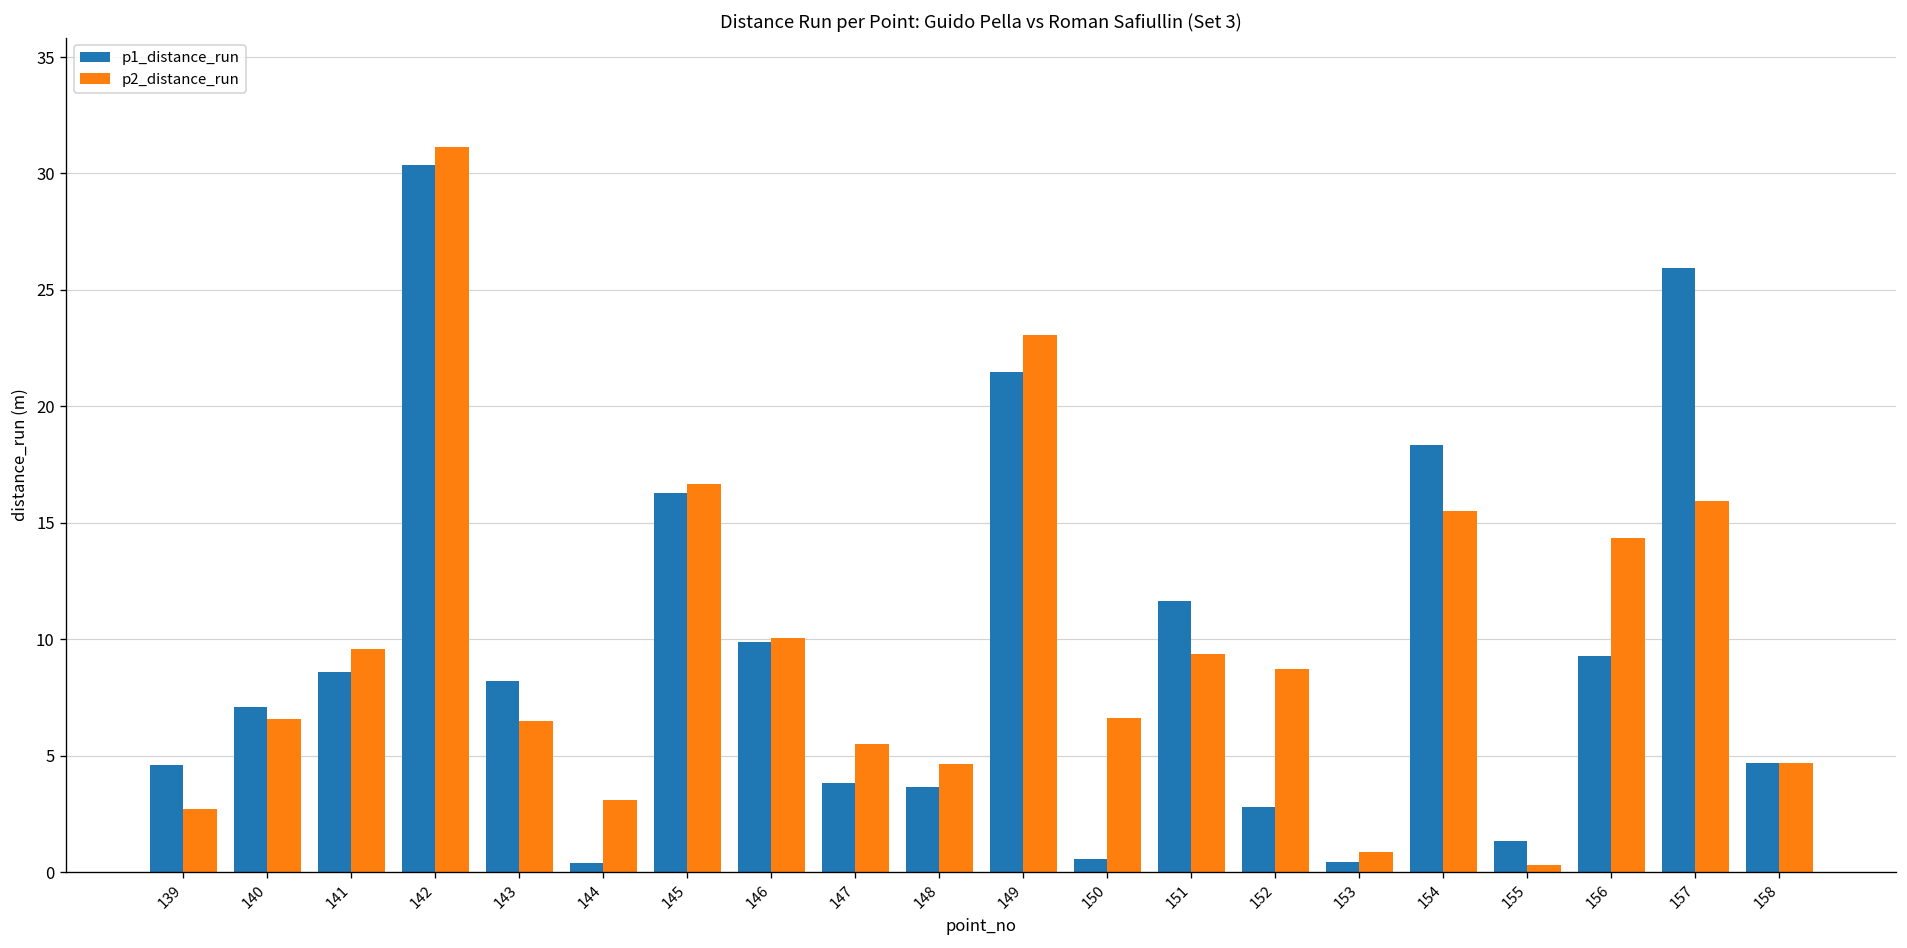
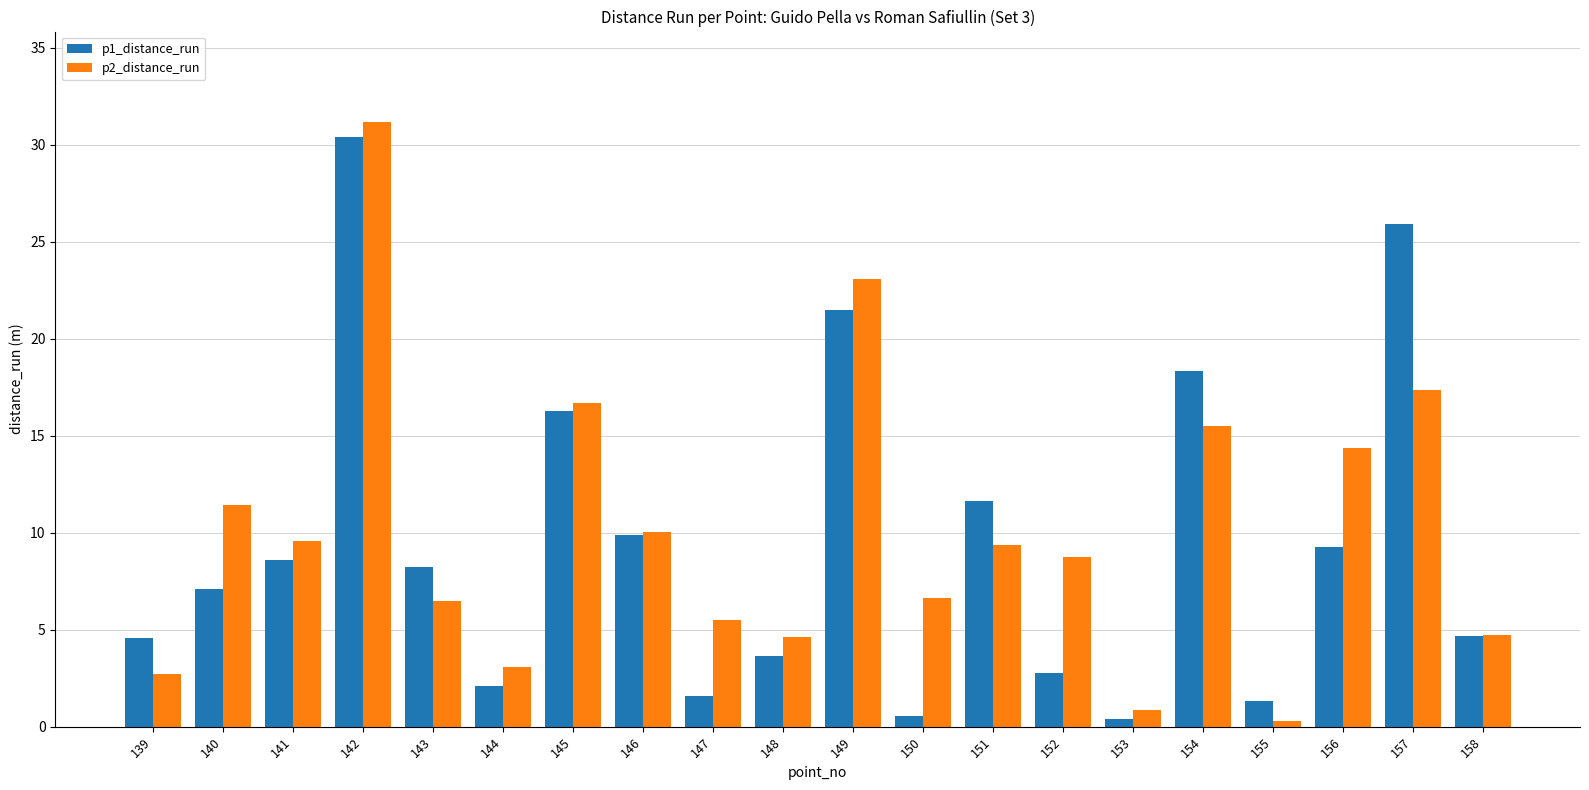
p2_distance_run, 140: 6.6 -> 11.4
p1_distance_run, 144: 0.4 -> 2.1
p1_distance_run, 147: 3.8 -> 1.6
p2_distance_run, 157: 15.9 -> 17.3
